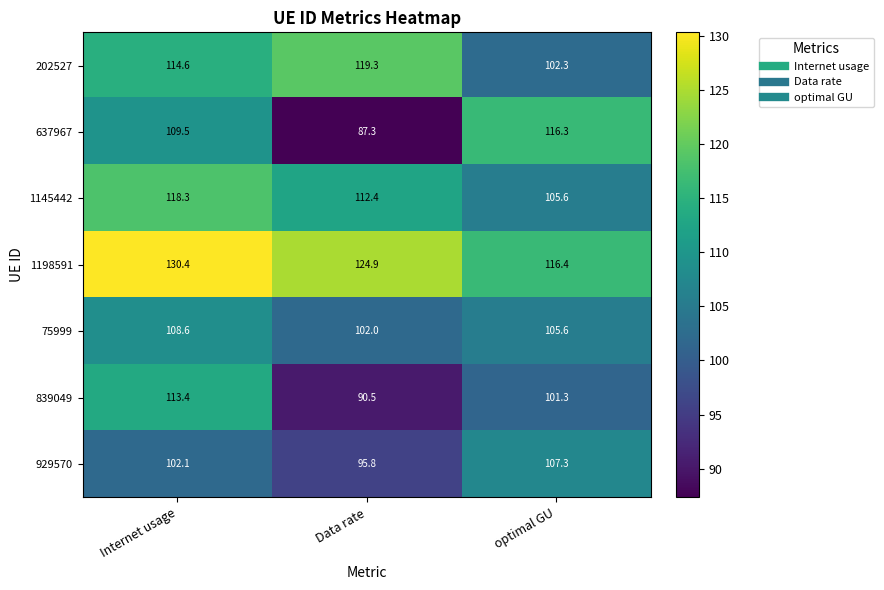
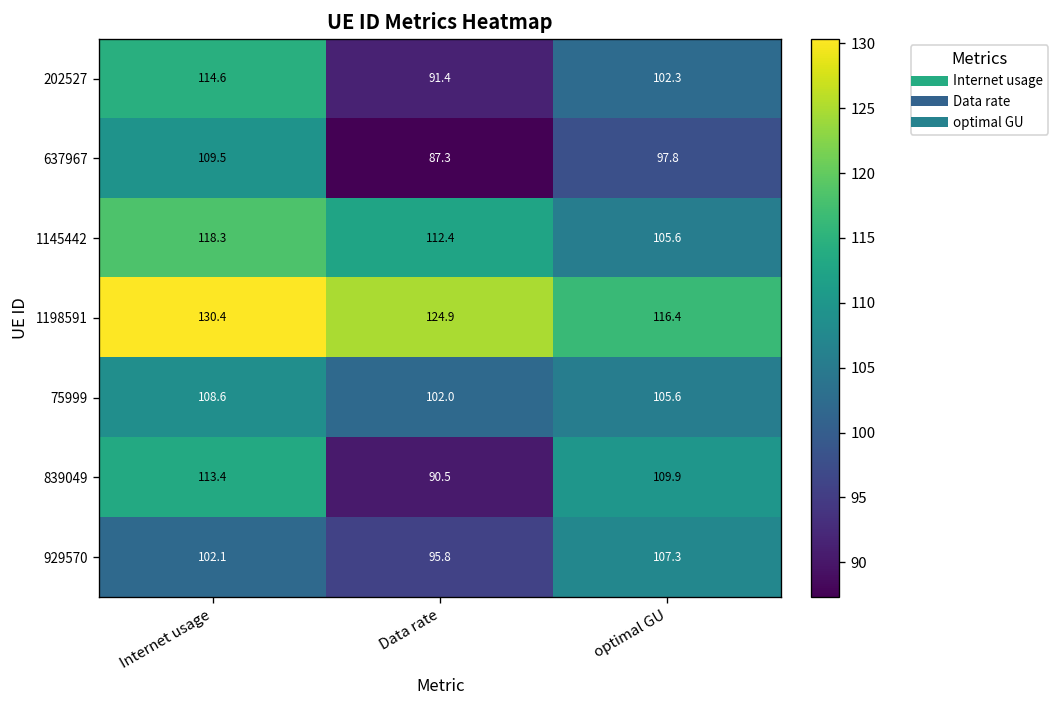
202527, Data rate: 119.3 -> 91.4
637967, optimal GU: 116.3 -> 97.8
839049, optimal GU: 101.3 -> 109.9
